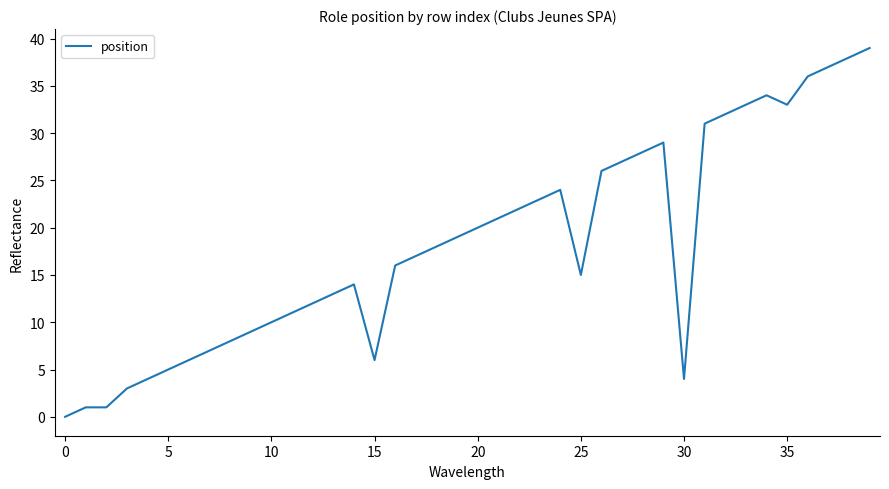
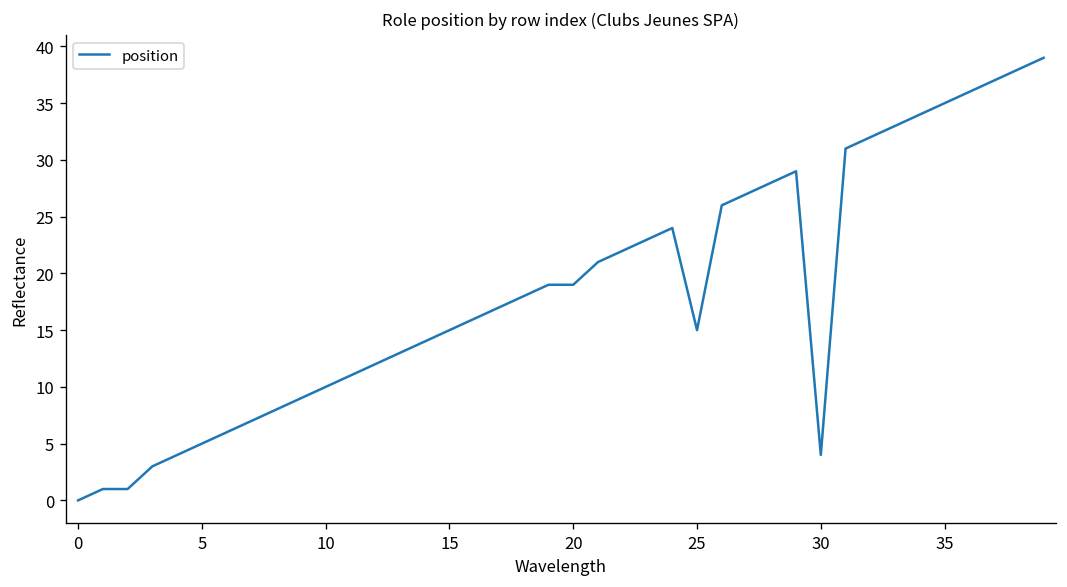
15: 6 -> 15
20: 20 -> 19
35: 33 -> 35
